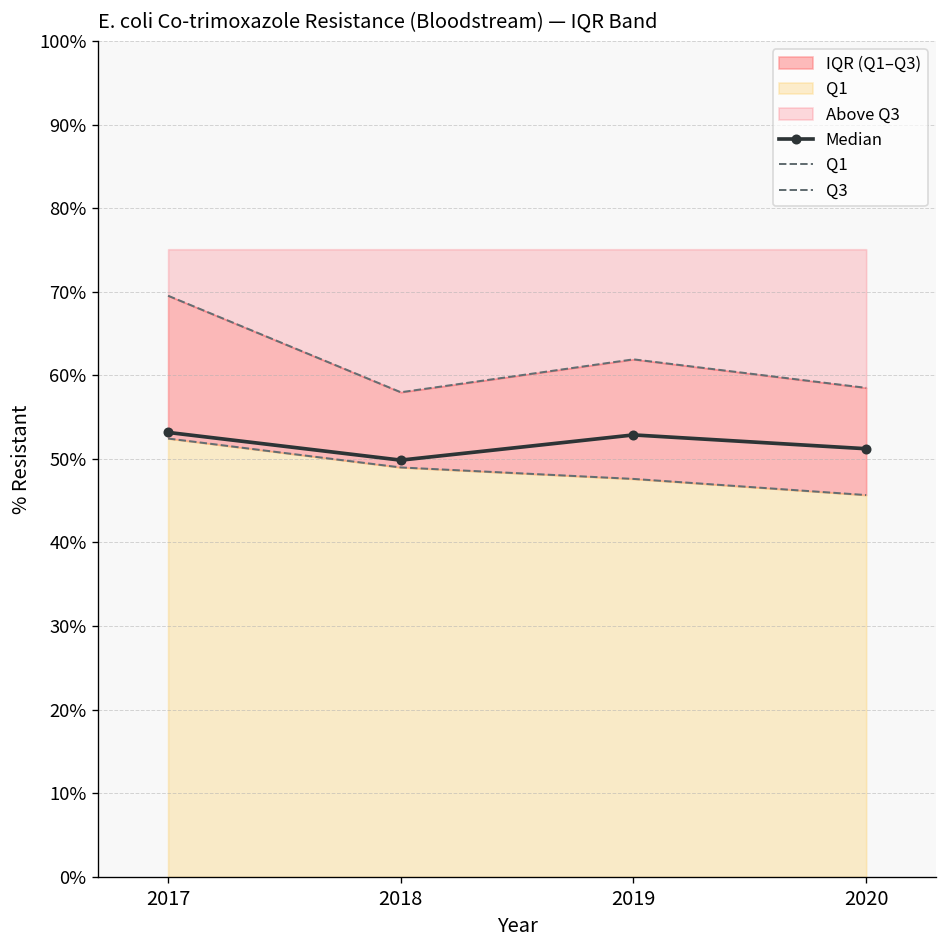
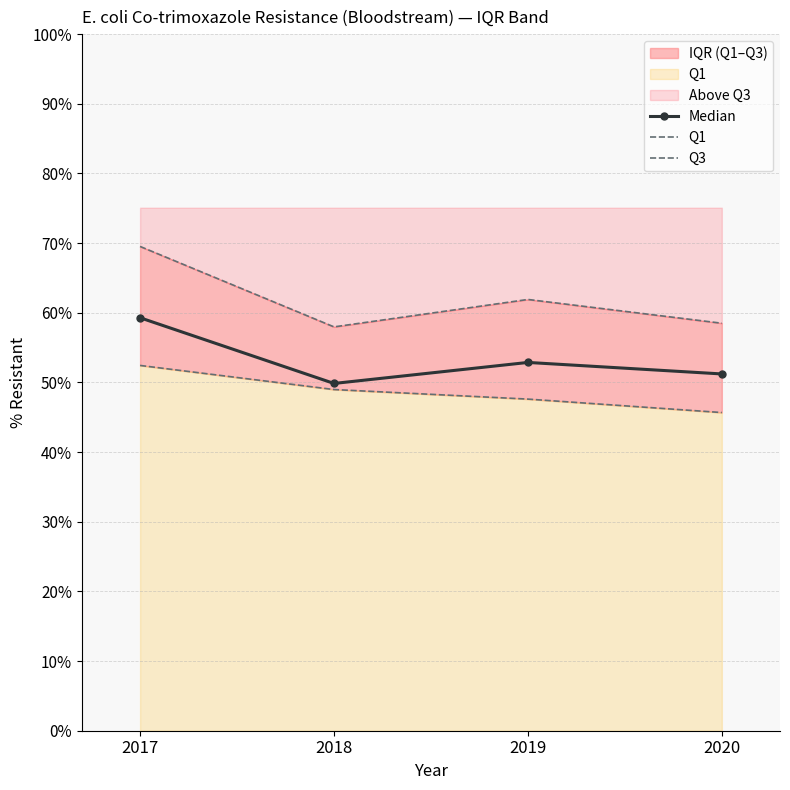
Median, 2017: 53% -> 59%
